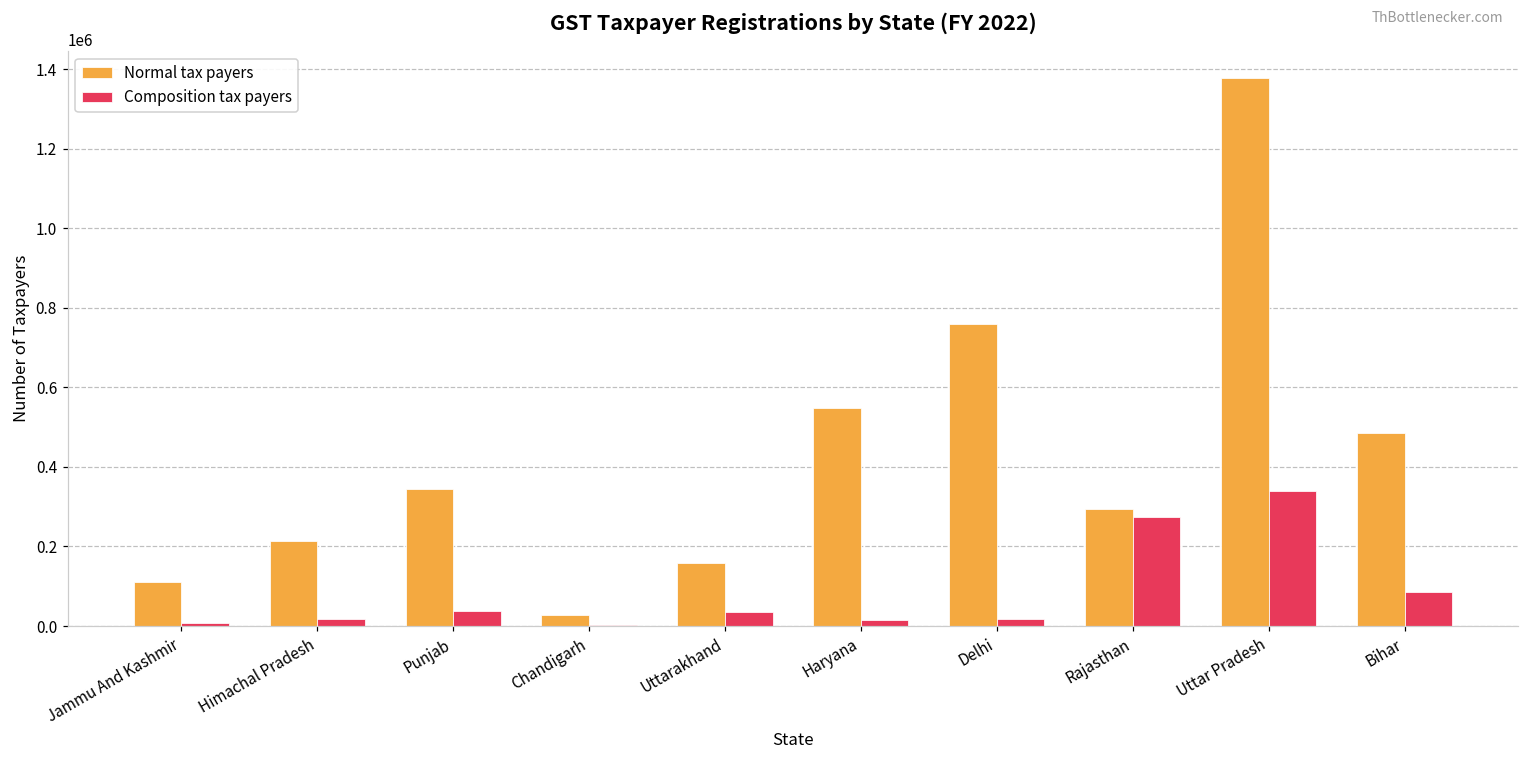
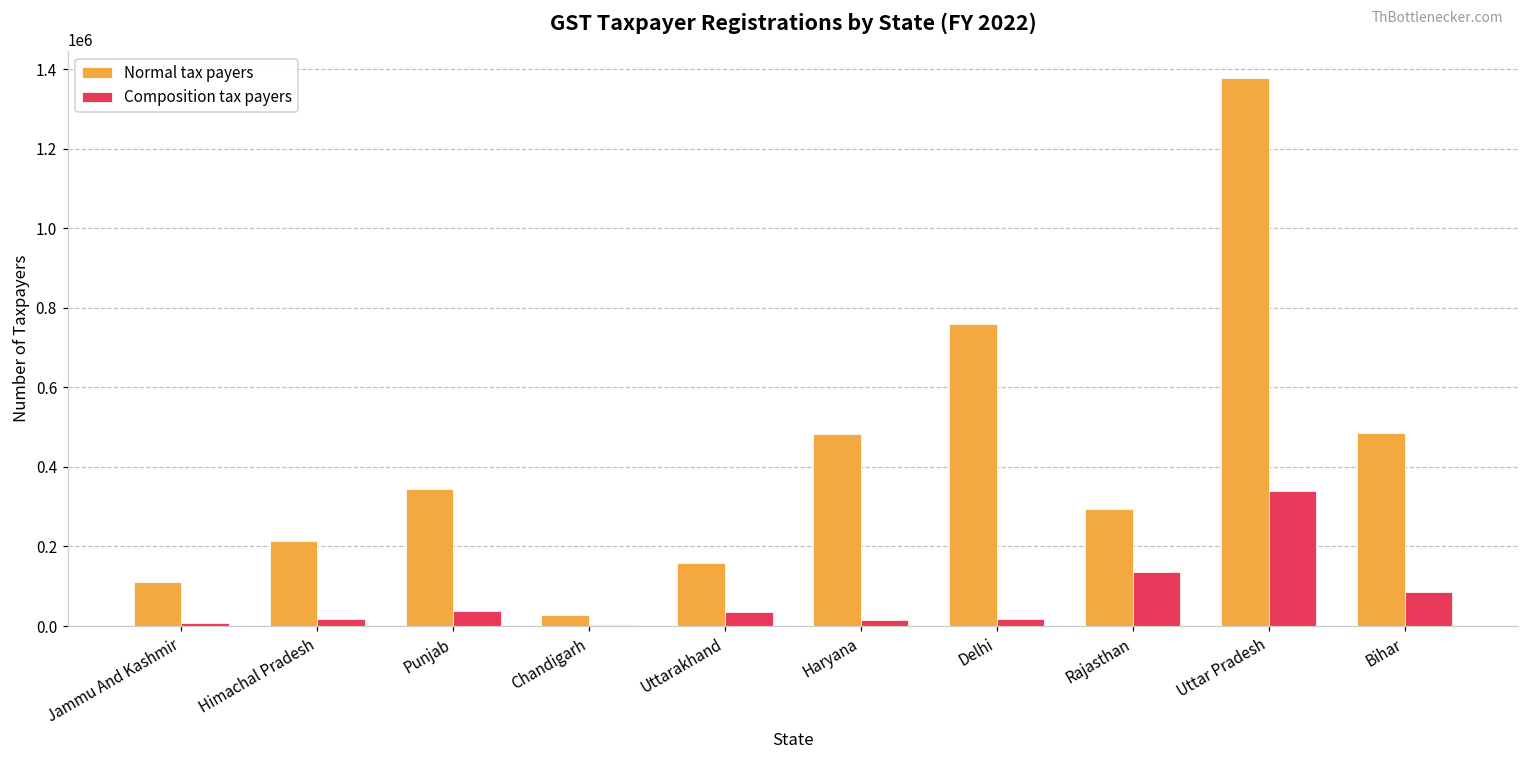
Normal tax payers, Haryana: 550000 -> 480000
Composition tax payers, Rajasthan: 270000 -> 130000
